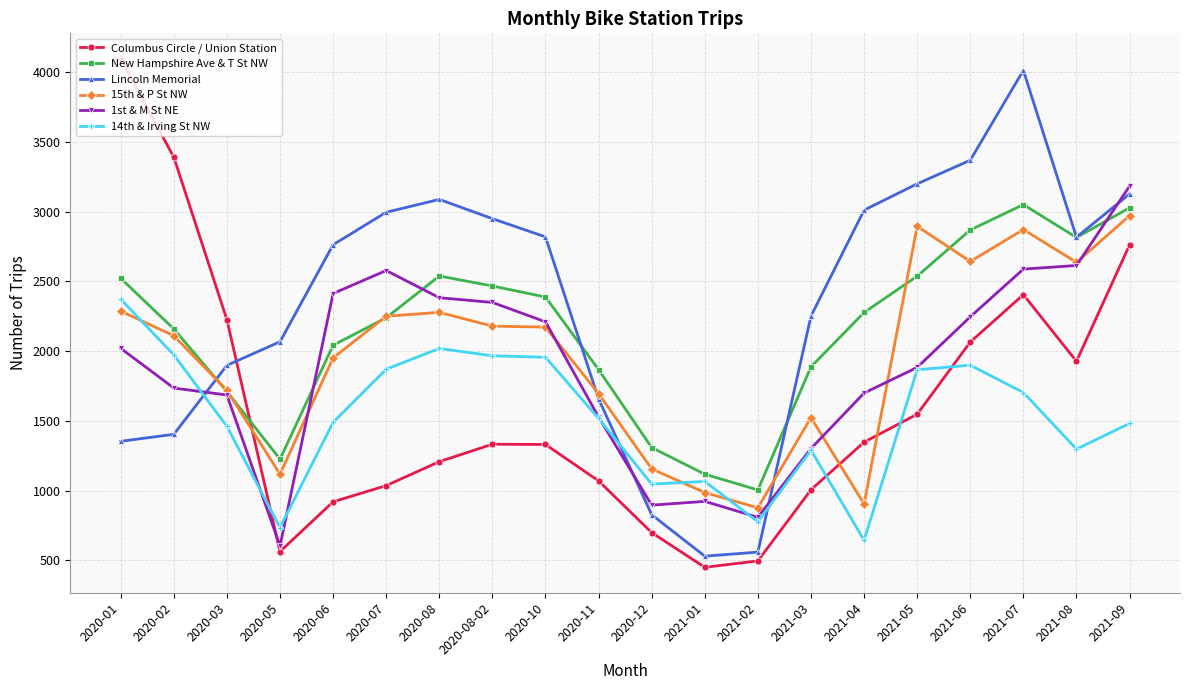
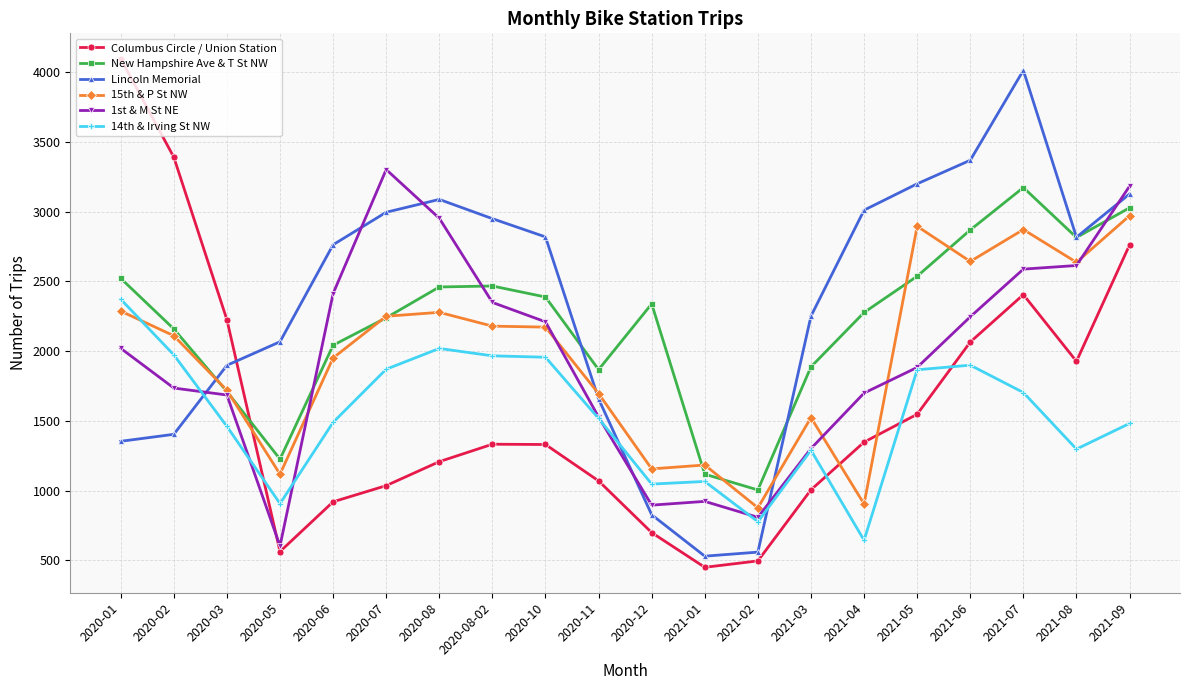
14th & Irving St NW, 2020-05: 730 -> 910
1st & M St NE, 2020-07: 2580 -> 3300
New Hampshire Ave & T St NW, 2020-08: 2540 -> 2460
1st & M St NE, 2020-08: 2380 -> 2950
New Hampshire Ave & T St NW, 2020-12: 1310 -> 2340
15th & P St NW, 2021-01: 990 -> 1180
New Hampshire Ave & T St NW, 2021-07: 3050 -> 3170
